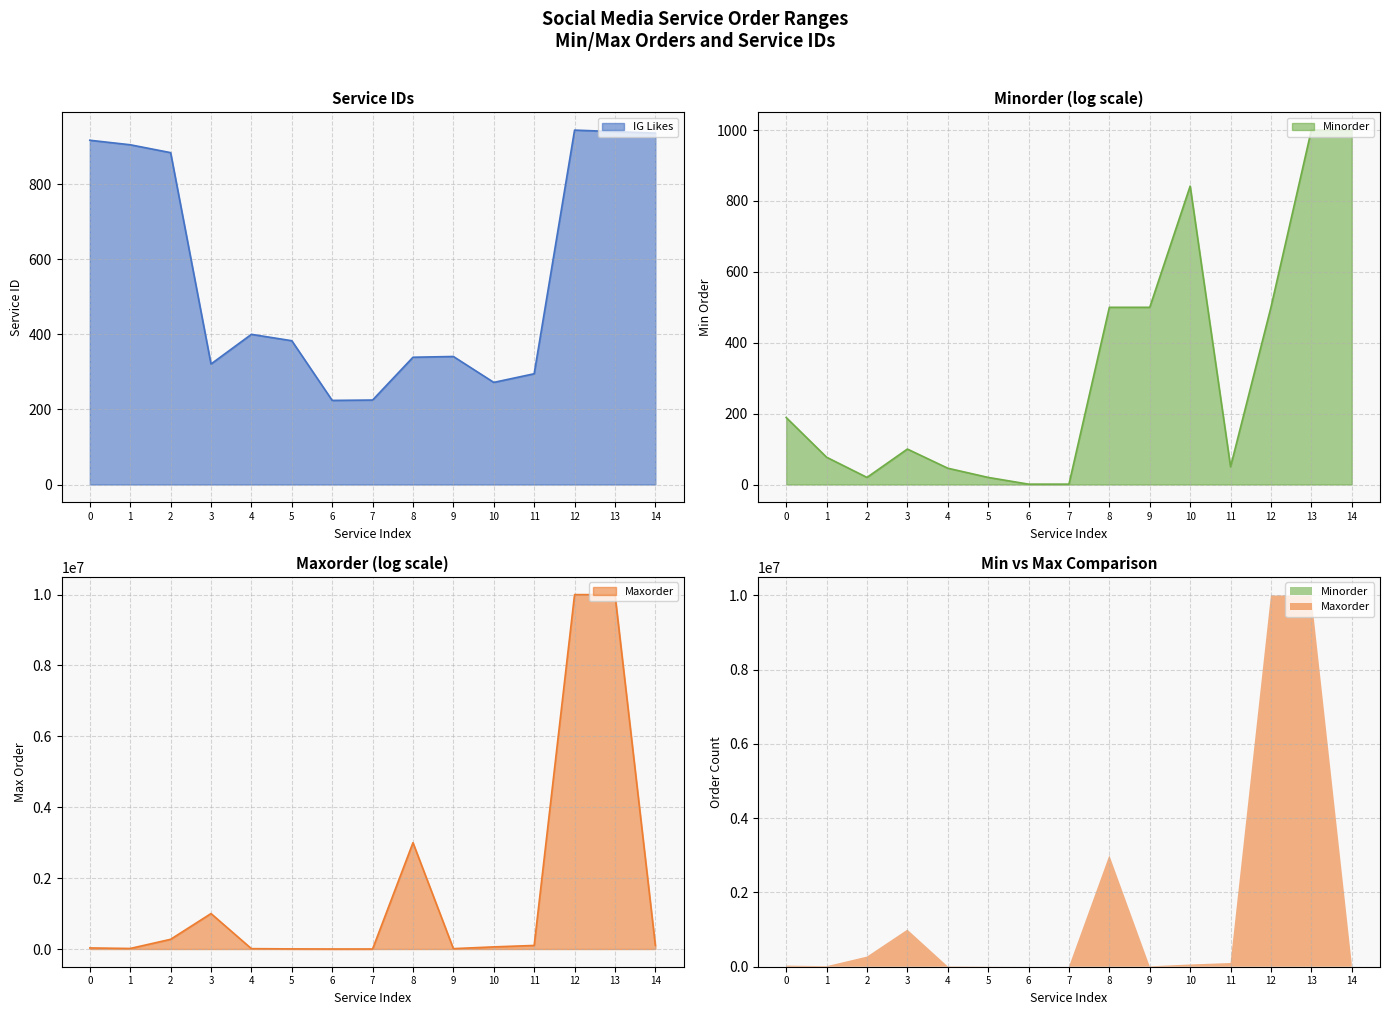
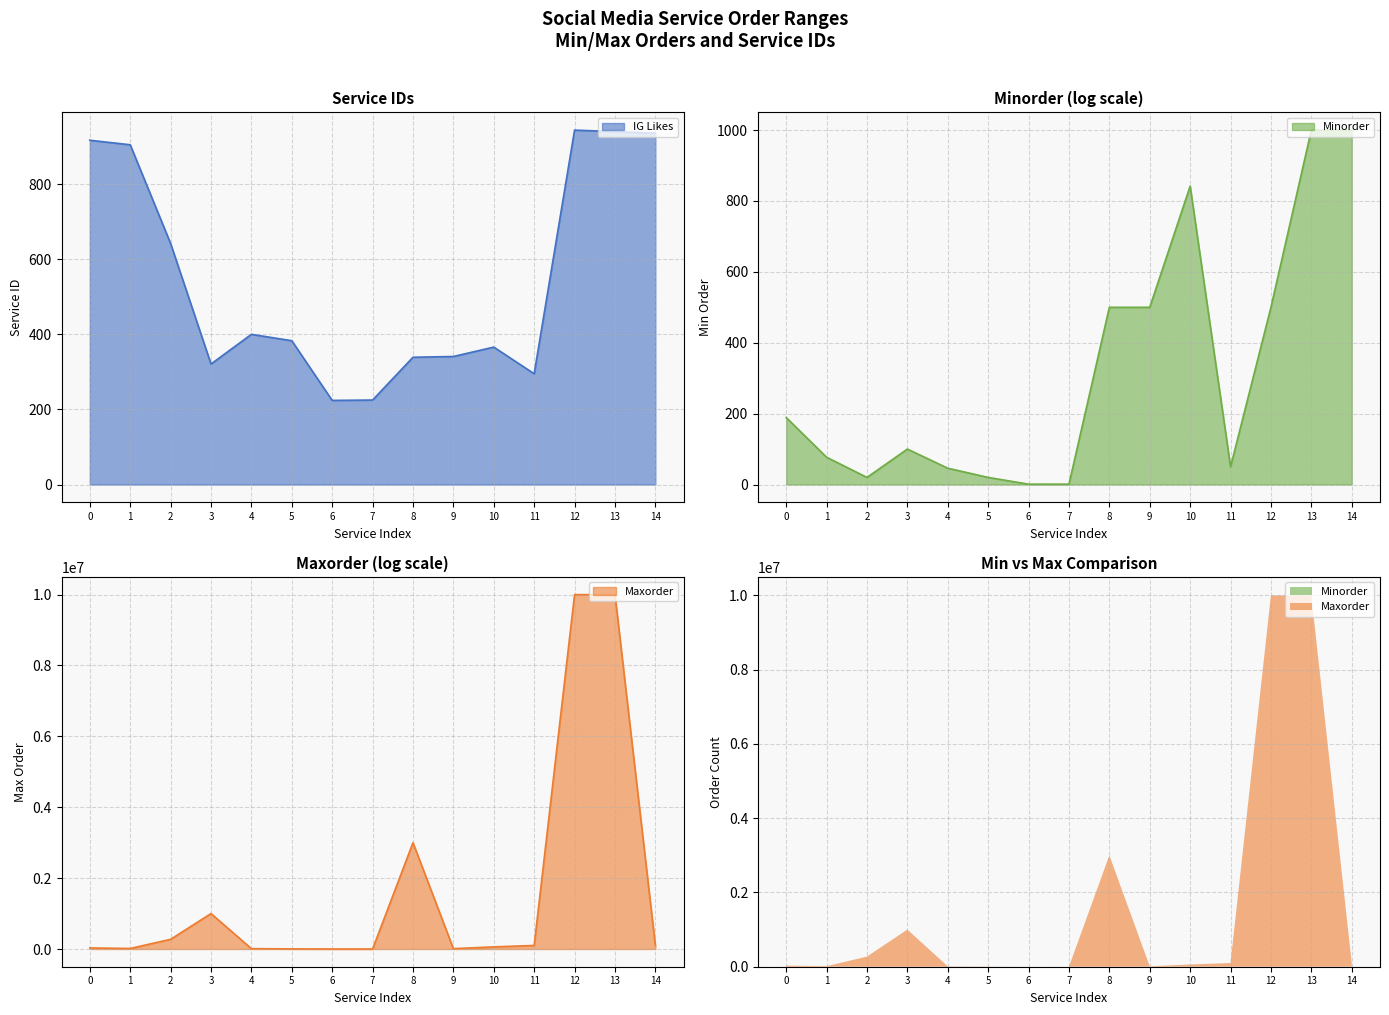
Service IDs, 2: 880 -> 640
Service IDs, 10: 270 -> 370
